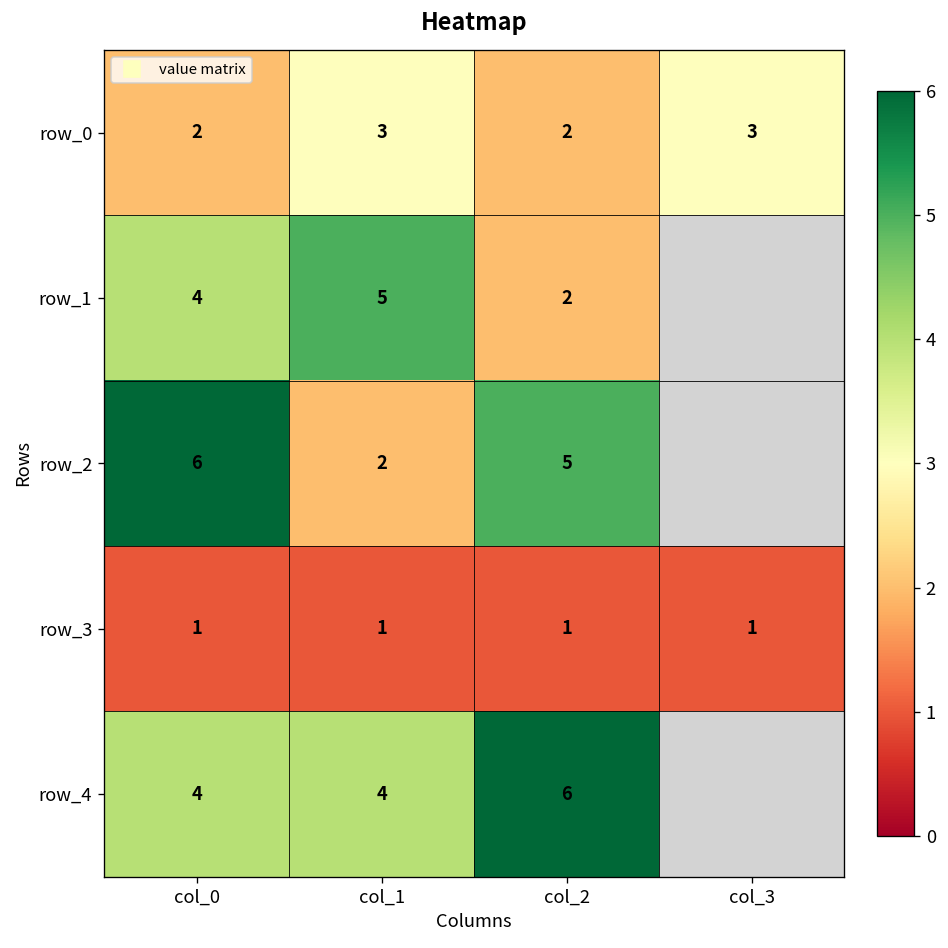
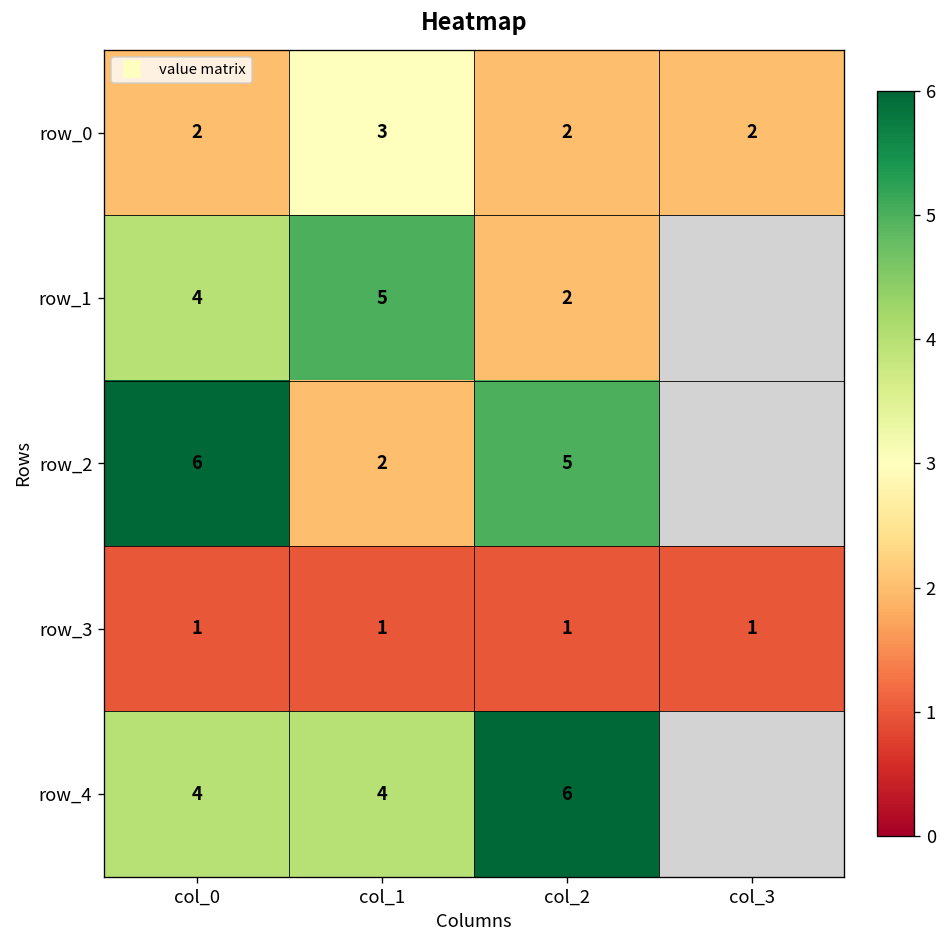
row_0, col_3: 3 -> 2
